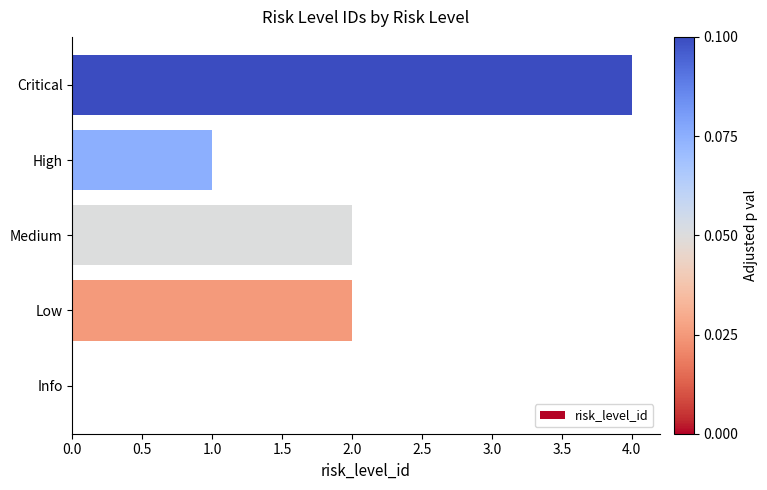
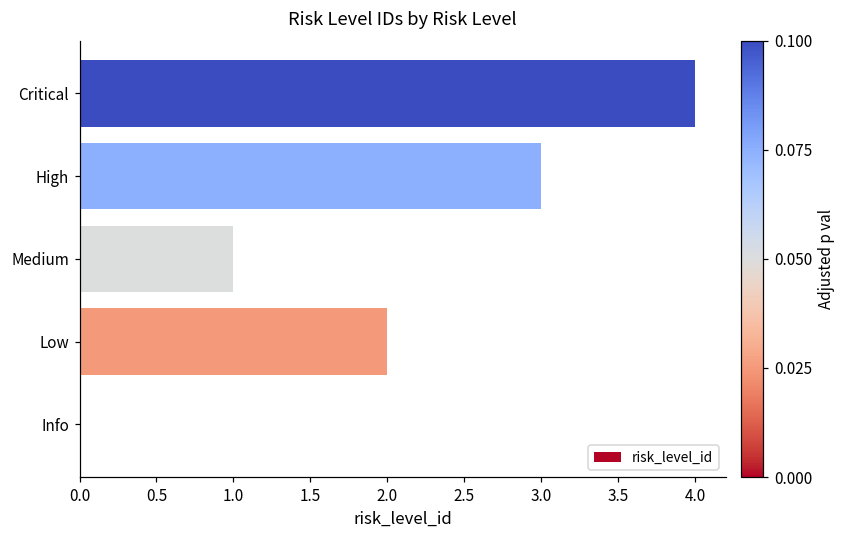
High: 1 -> 3
Medium: 2 -> 1
